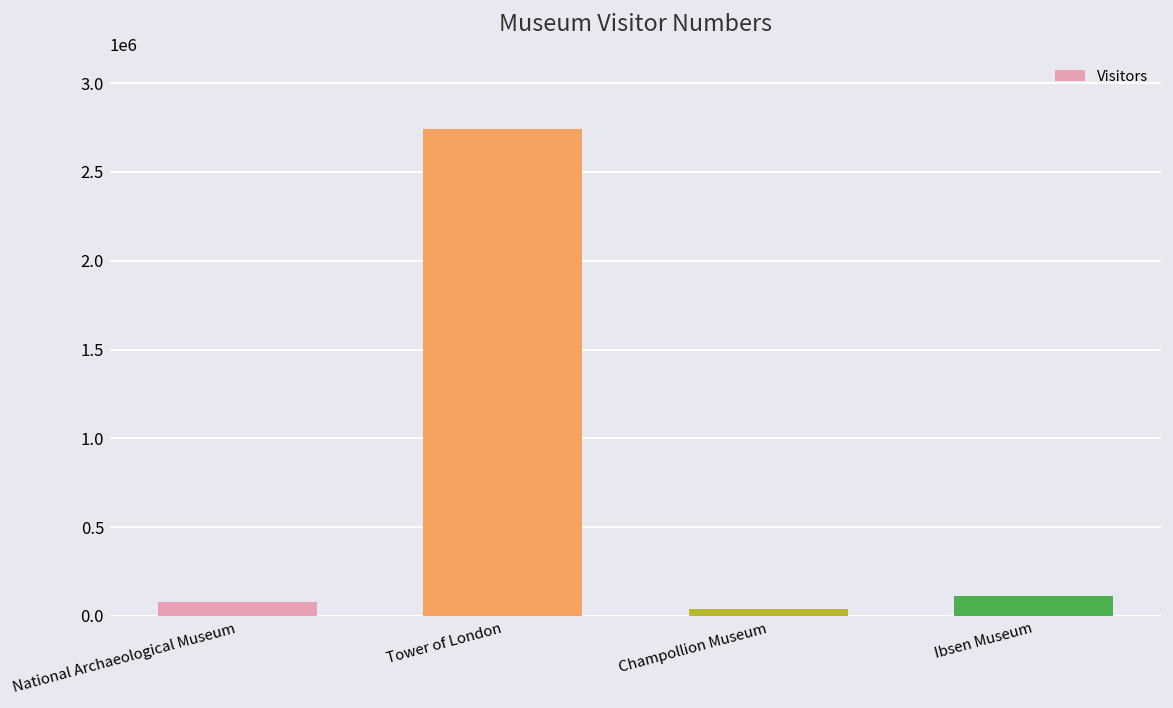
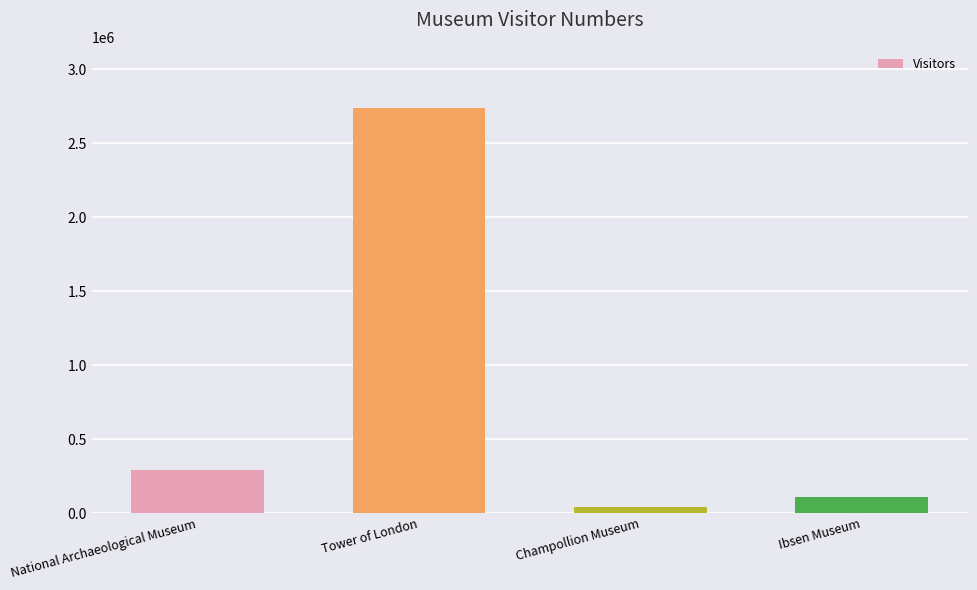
National Archaeological Museum: 80000 -> 290000
